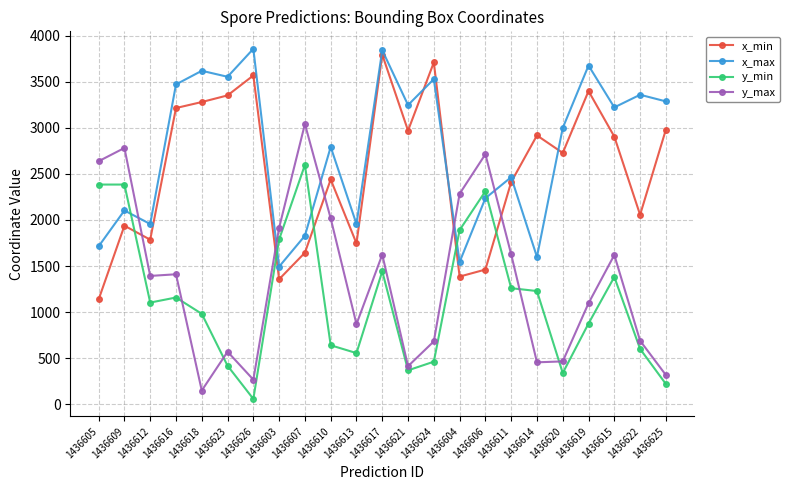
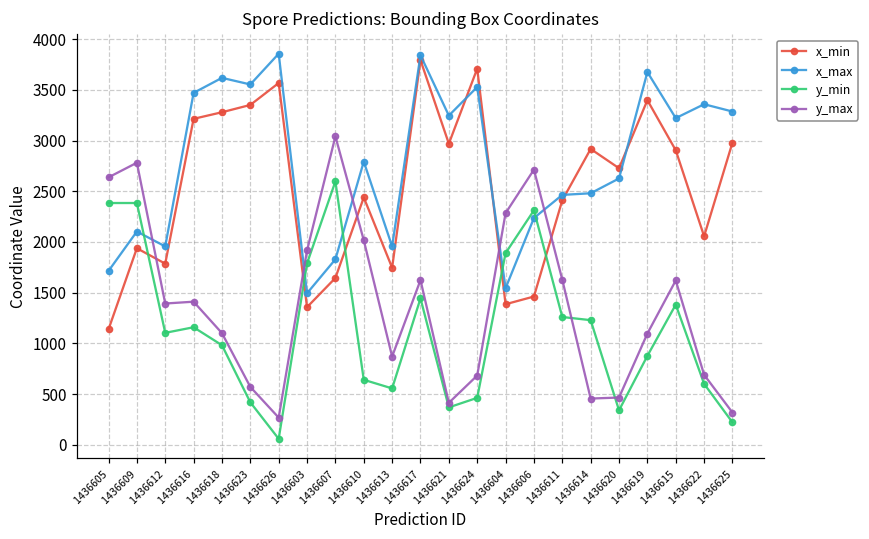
y_max, 1436618: 200 -> 1100
x_max, 1436614: 1600 -> 2500
x_max, 1436620: 3000 -> 2600
